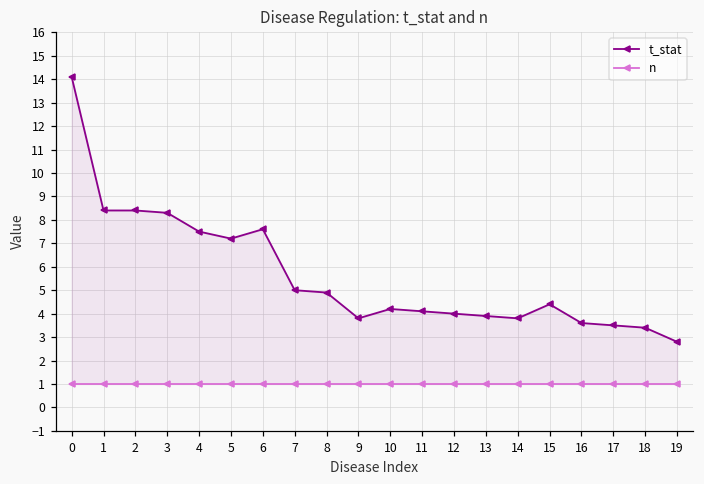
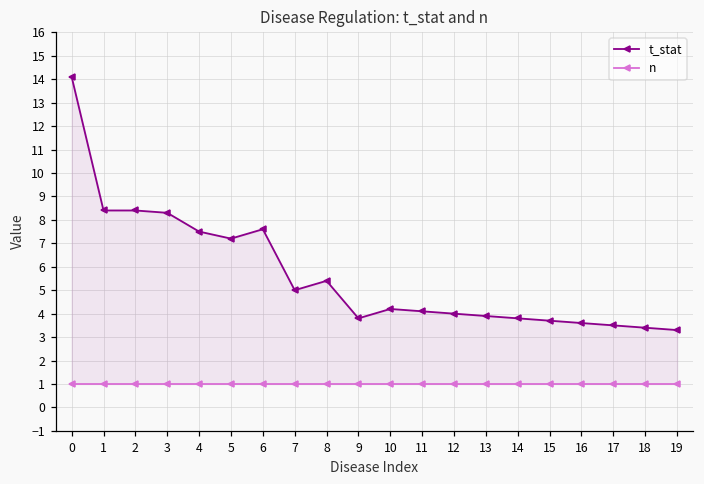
t_stat, 8: 4.9 -> 5.4
t_stat, 15: 4.4 -> 3.7
t_stat, 19: 2.8 -> 3.3
